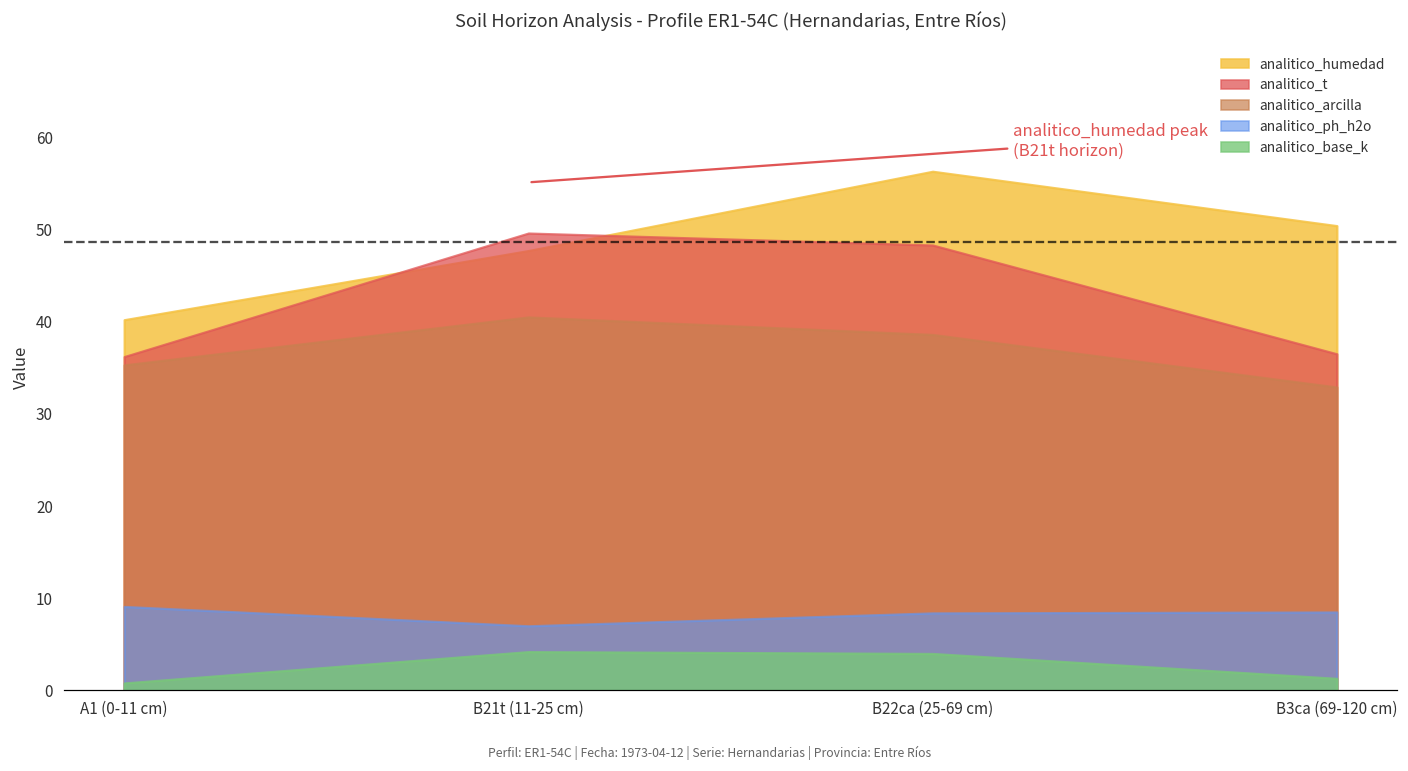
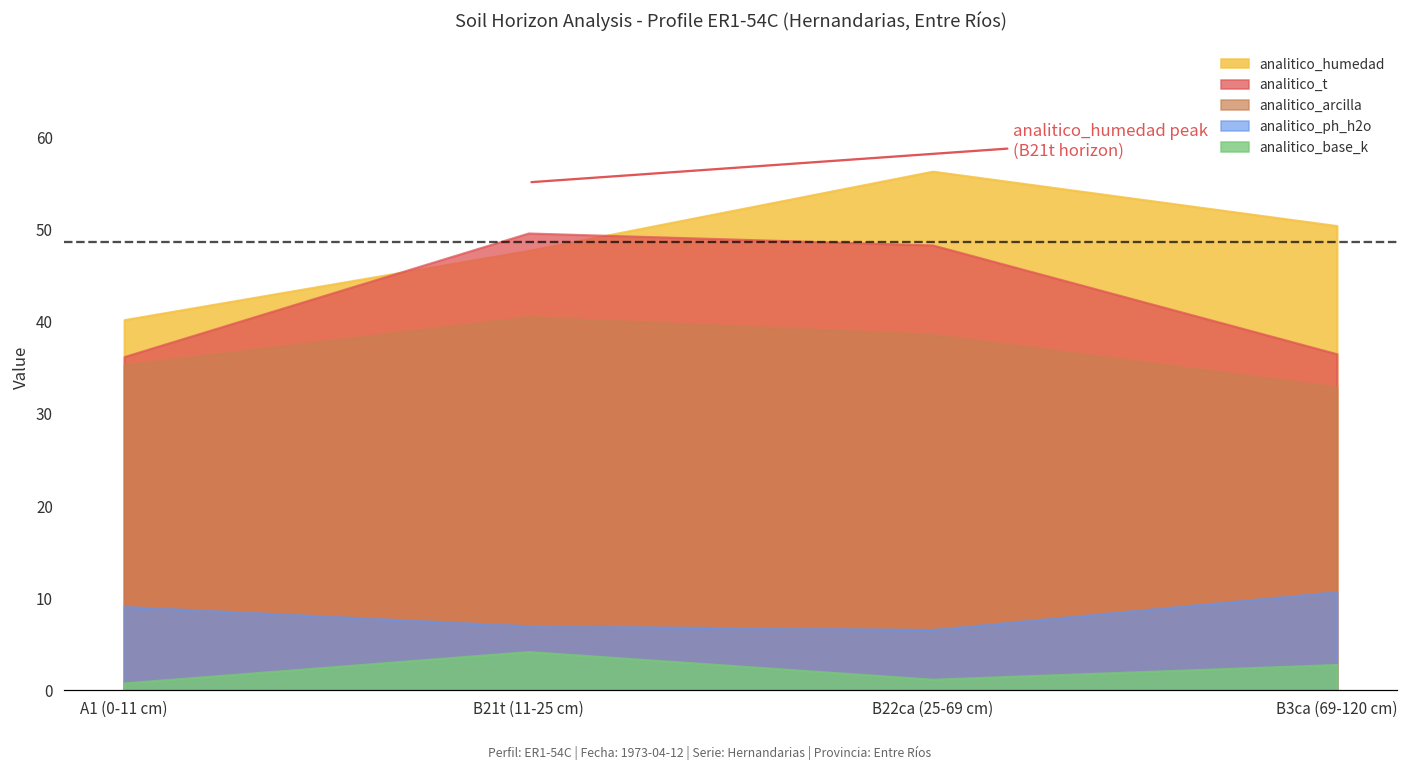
analitico_ph_h2o, B22ca (25-69 cm): 8 -> 7
analitico_base_k, B22ca (25-69 cm): 4 -> 1
analitico_ph_h2o, B3ca (69-120 cm): 9 -> 11
analitico_base_k, B3ca (69-120 cm): 1 -> 3
